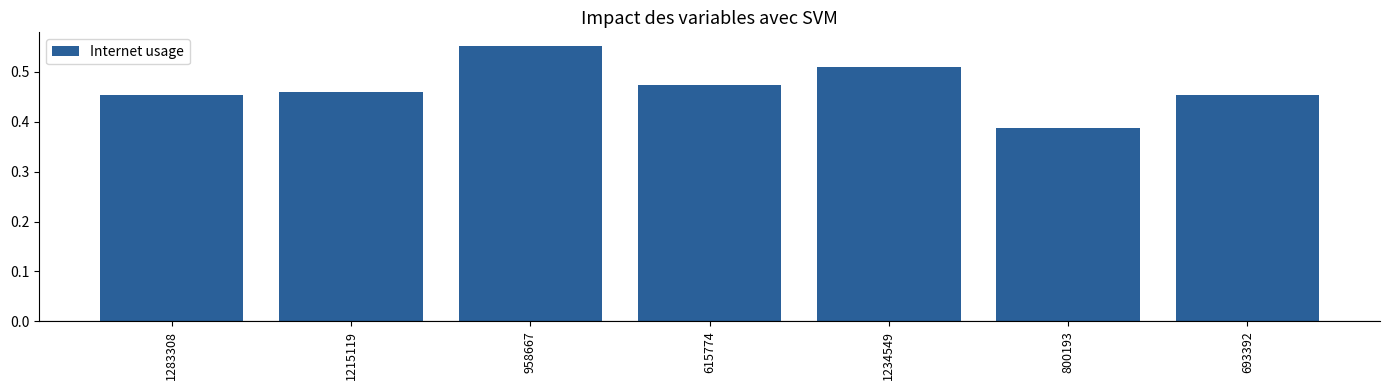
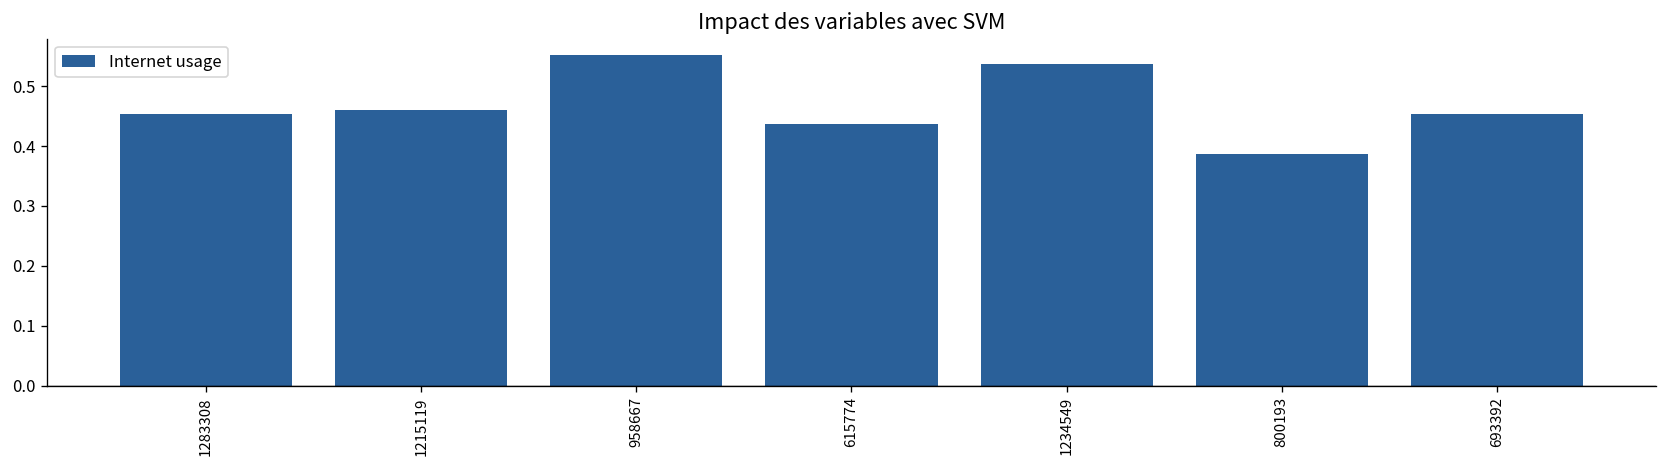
615774: 0.47 -> 0.44
1234549: 0.51 -> 0.54
